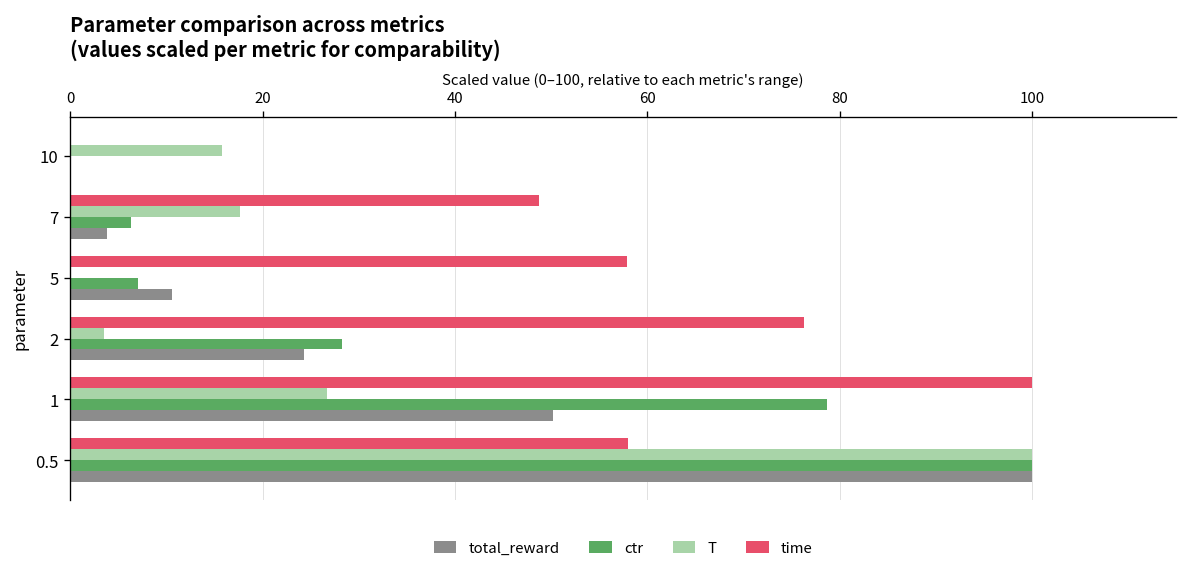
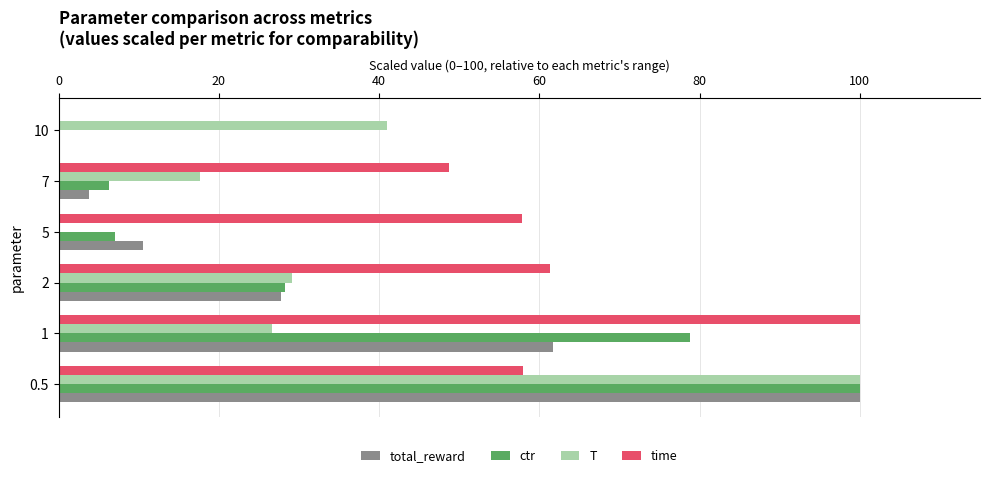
T, 10: 16 -> 41
time, 2: 76 -> 61
T, 2: 4 -> 29
total_reward, 2: 24 -> 28
total_reward, 1: 50 -> 62
